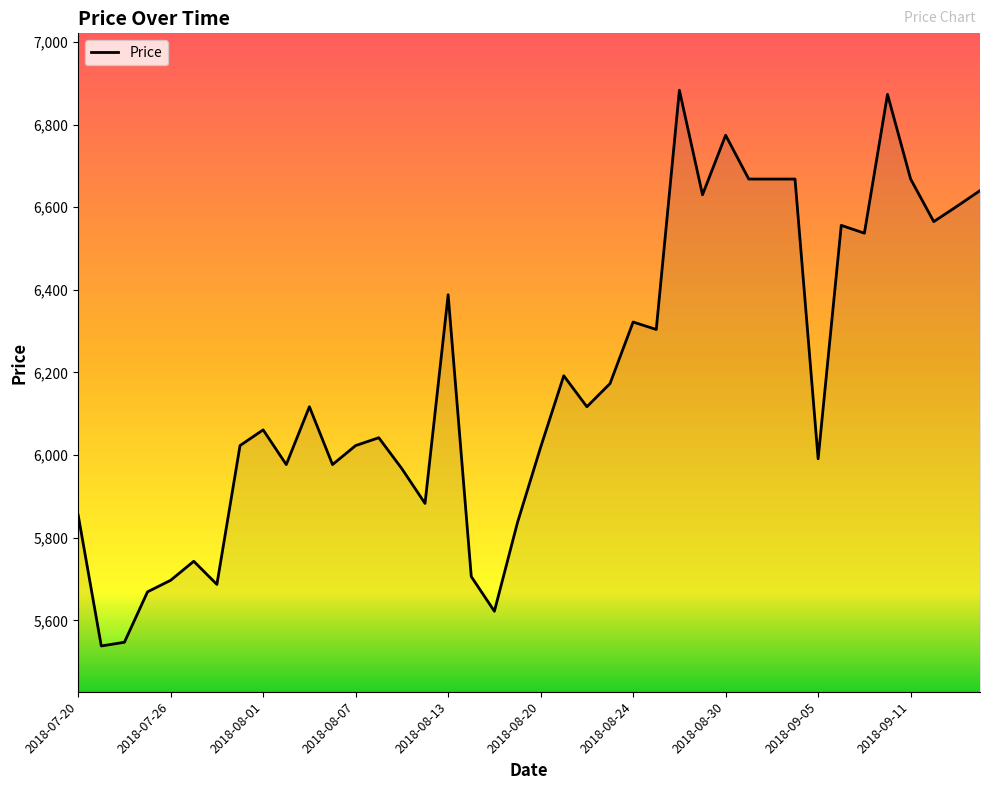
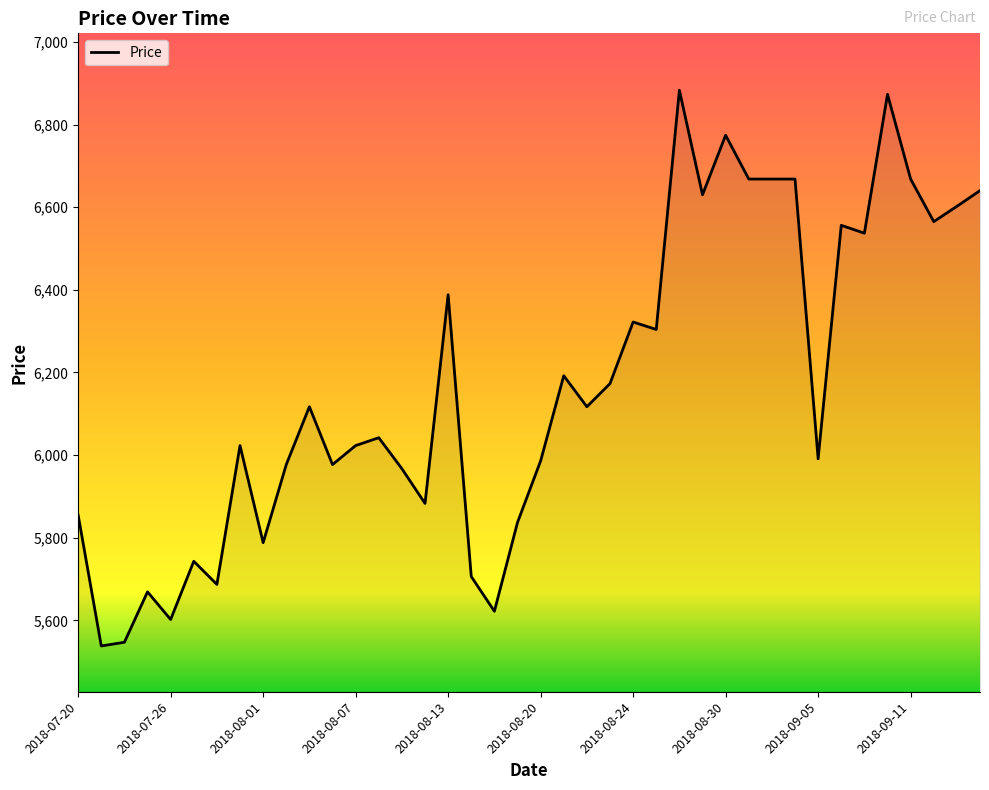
2018-07-26: 5,700 -> 5,600
2018-08-01: 6,060 -> 5,790
2018-08-20: 6,020 -> 5,990
